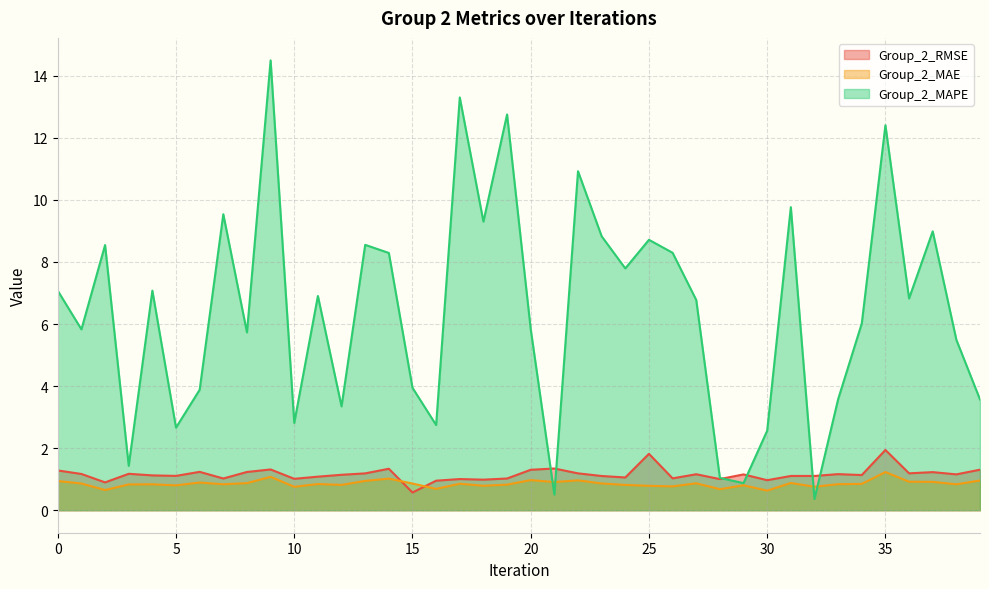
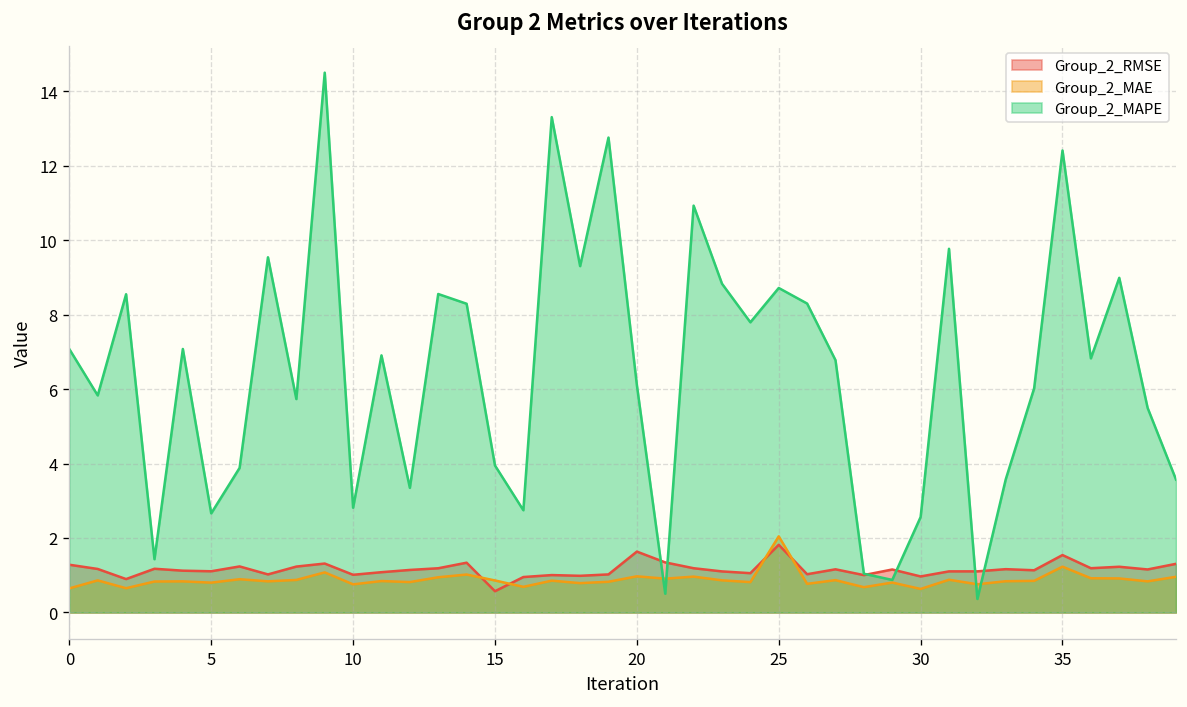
Group_2_MAE, 0: 0.9 -> 0.6
Group_2_RMSE, 20: 1.3 -> 1.6
Group_2_MAPE, 20: 5.8 -> 6.1
Group_2_MAE, 25: 0.8 -> 2.0
Group_2_RMSE, 35: 1.9 -> 1.5
